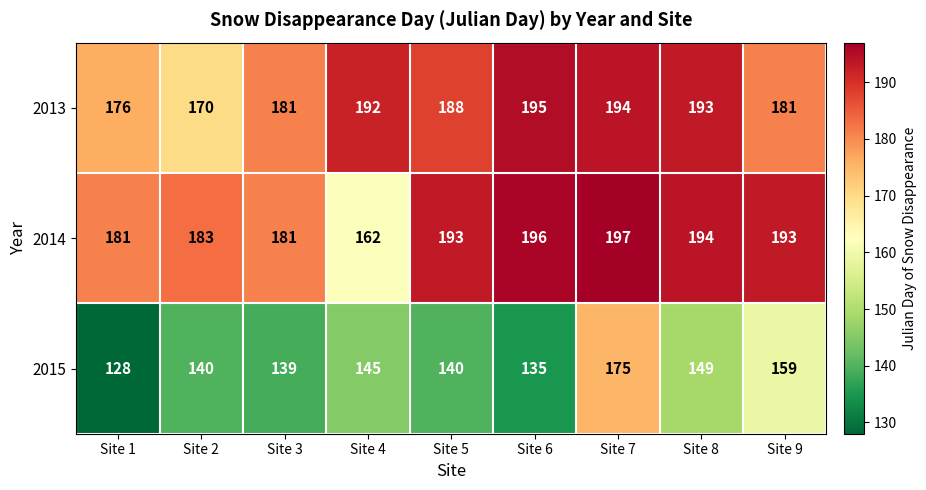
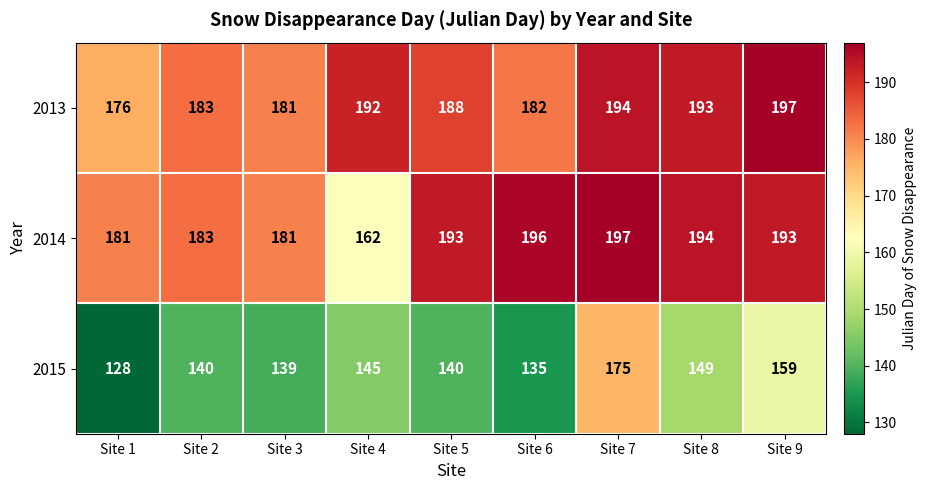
2013, Site 2: 170 -> 183
2013, Site 6: 195 -> 182
2013, Site 9: 181 -> 197
